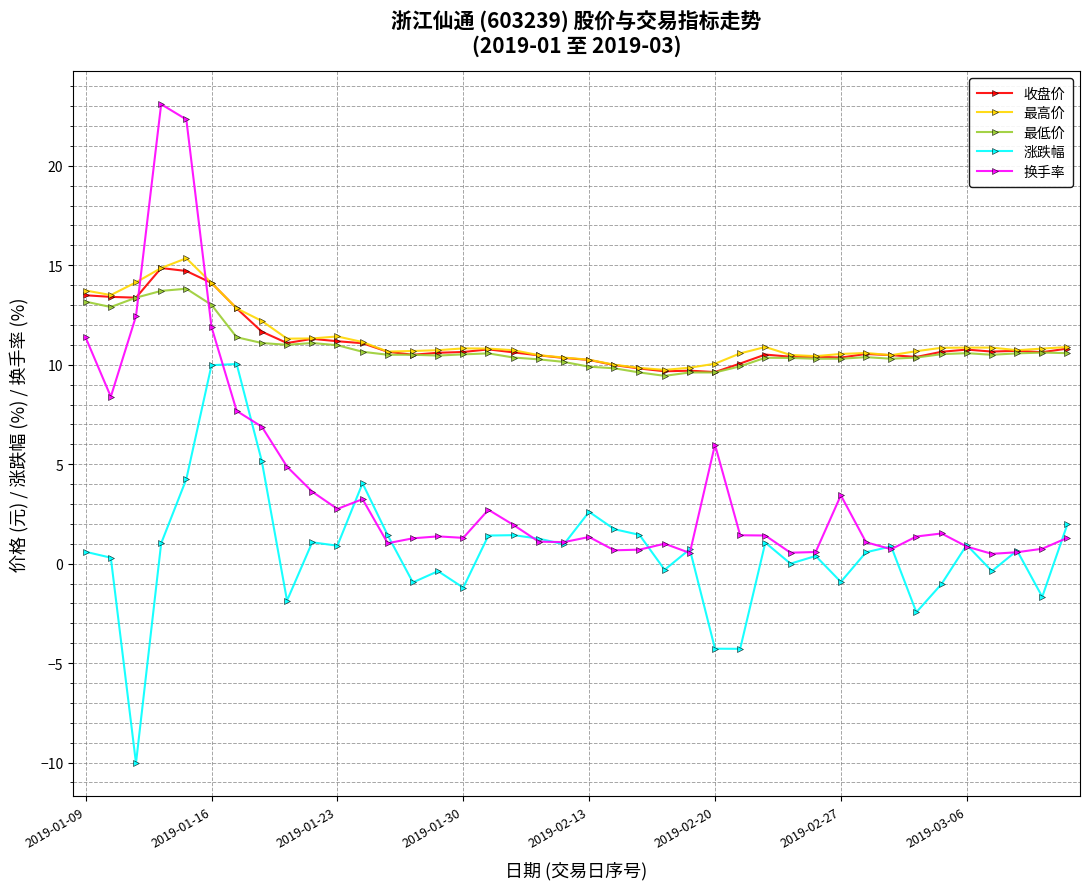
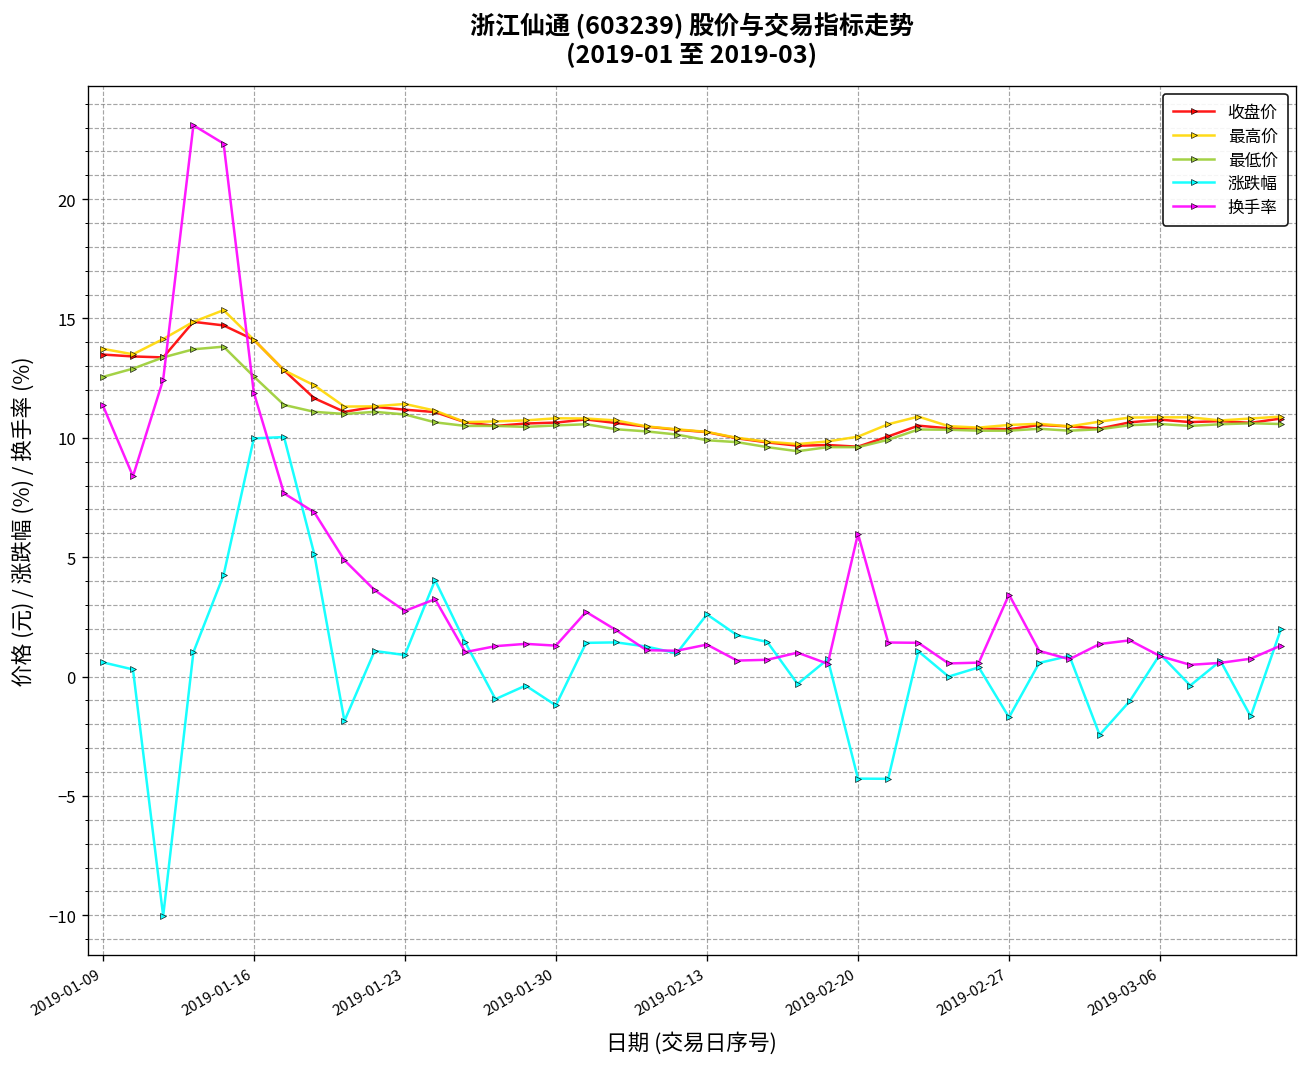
最低价, 2019-01-09: 13.2 -> 12.6
最低价, 2019-01-16: 13.0 -> 12.6
涨跌幅, 2019-02-27: -0.9 -> -1.7
